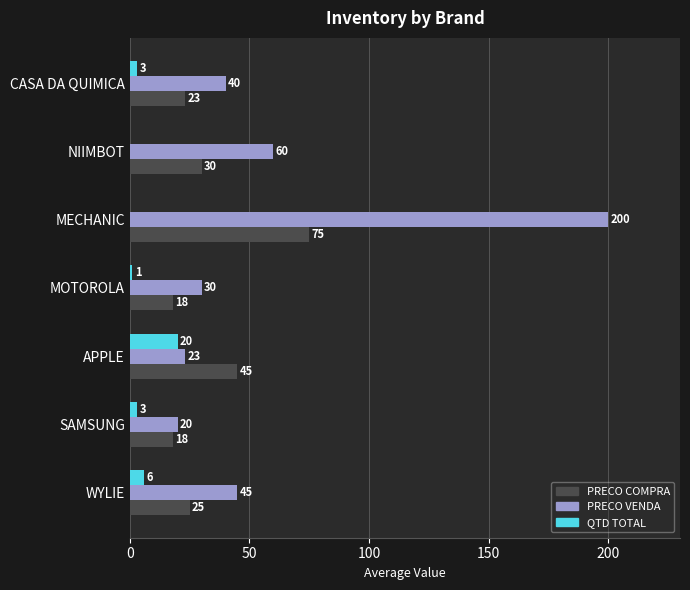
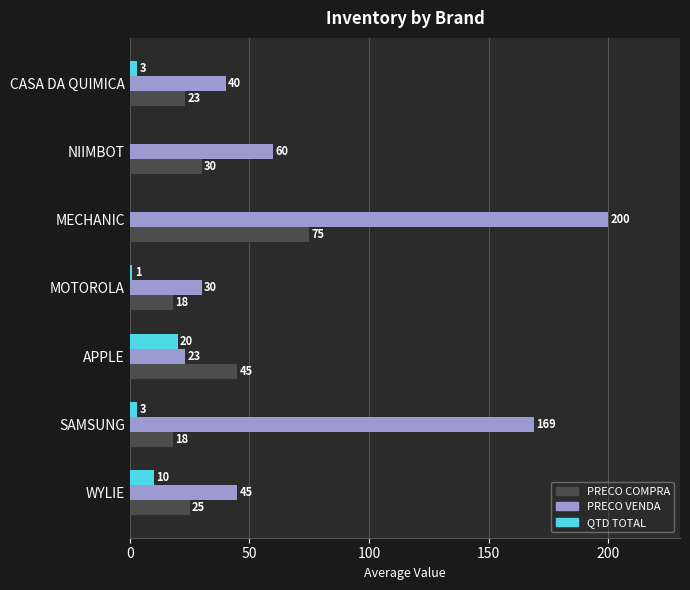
PRECO VENDA, SAMSUNG: 20 -> 169
QTD TOTAL, WYLIE: 6 -> 10
